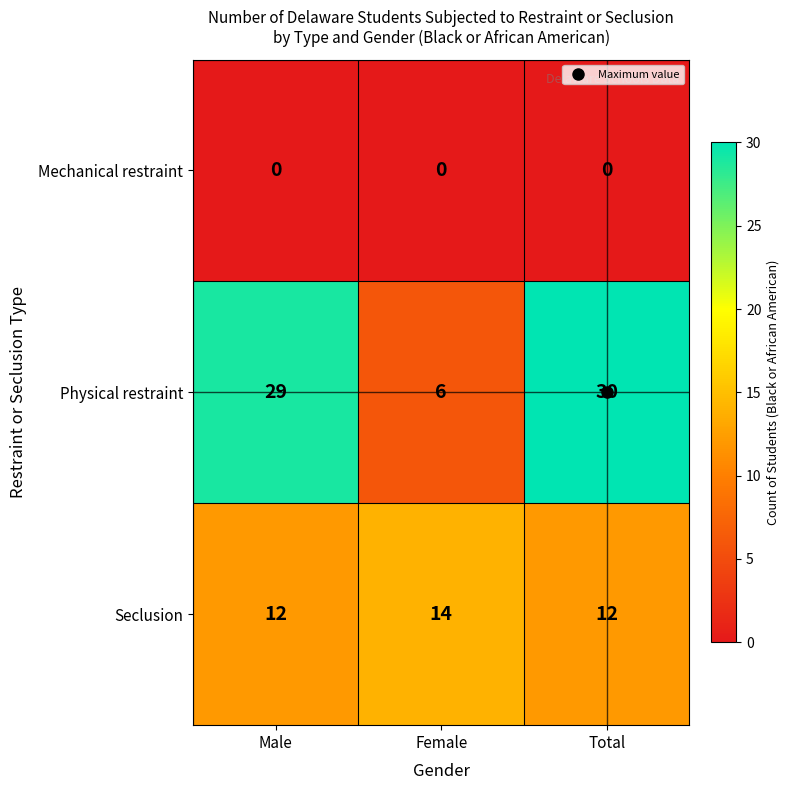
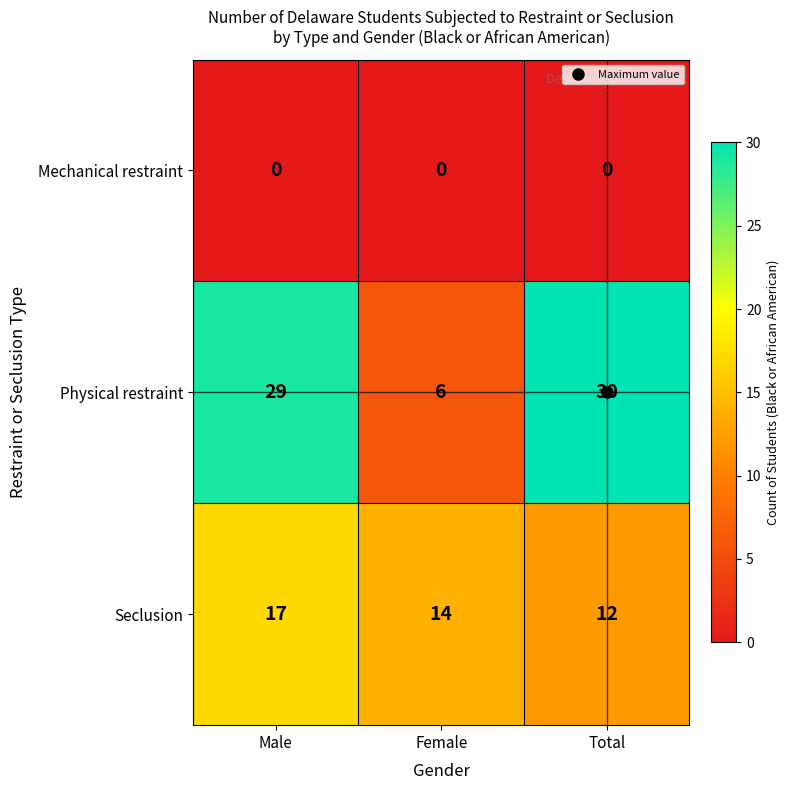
Seclusion, Male: 12 -> 17
